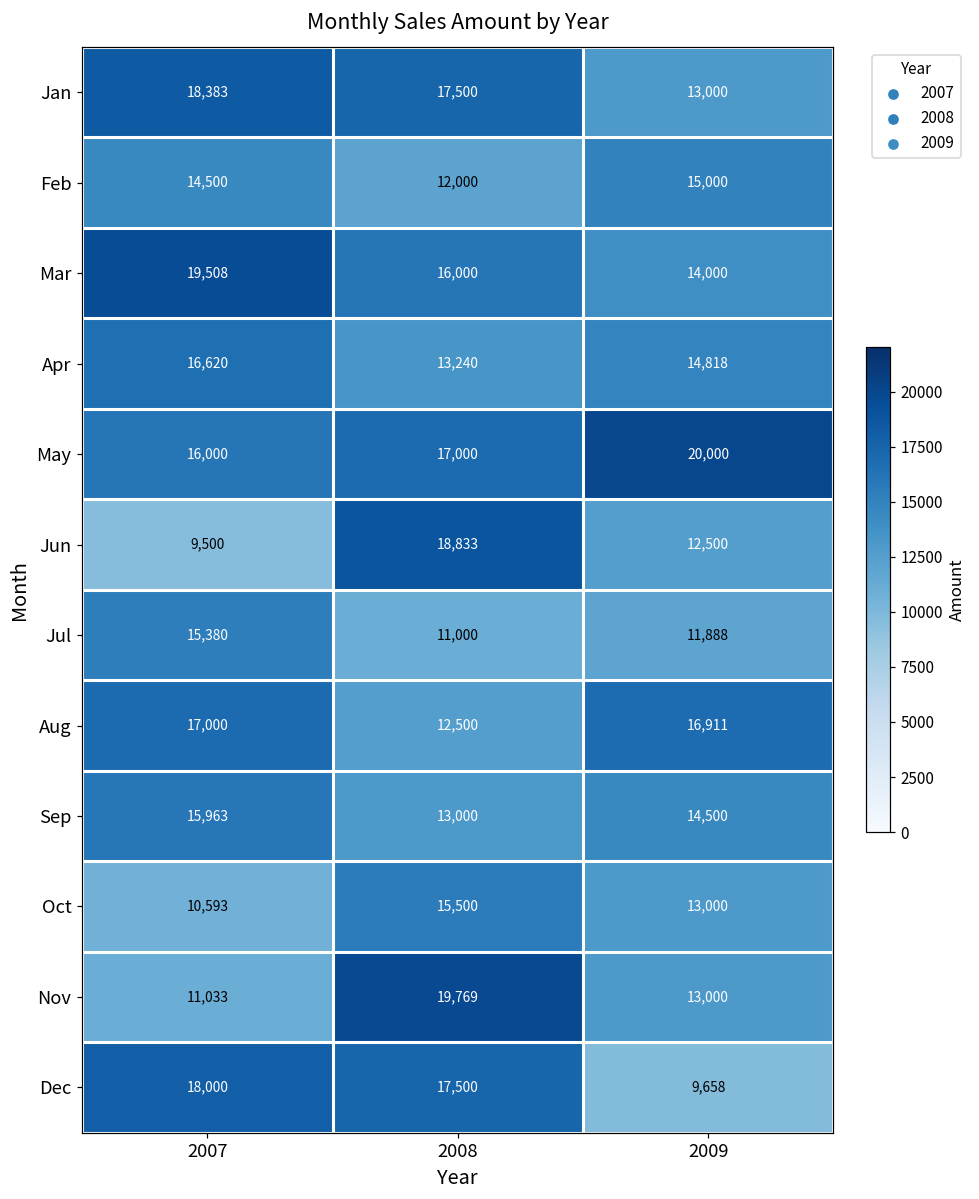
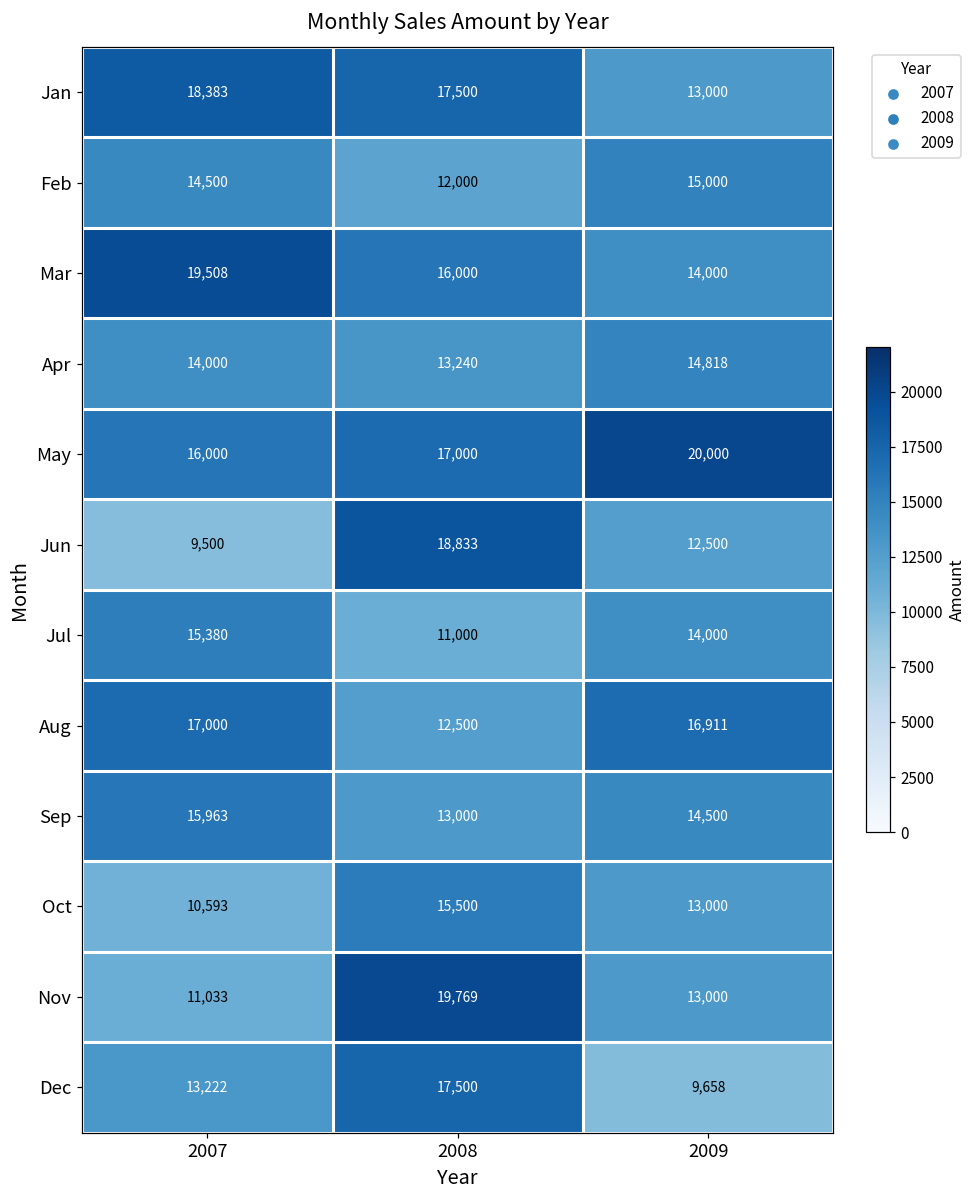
Apr, 2007: 16,620 -> 14,000
Jul, 2009: 11,888 -> 14,000
Dec, 2007: 18,000 -> 13,222
